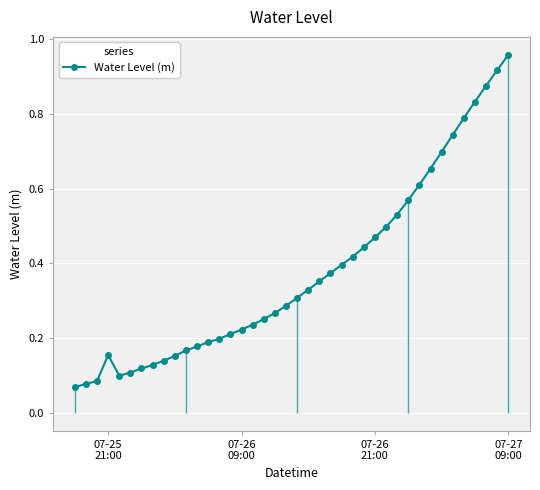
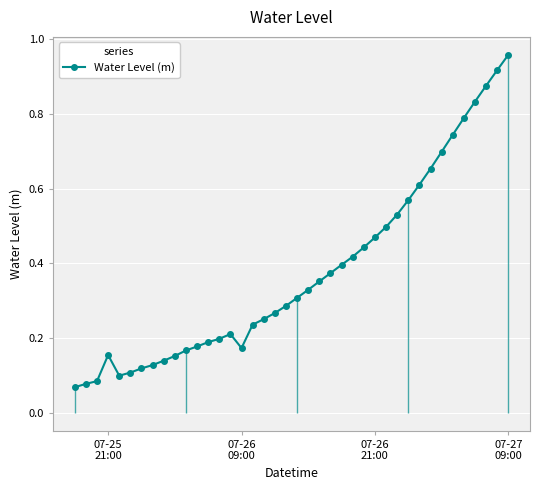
07-26 09:00: 0.22 -> 0.17
